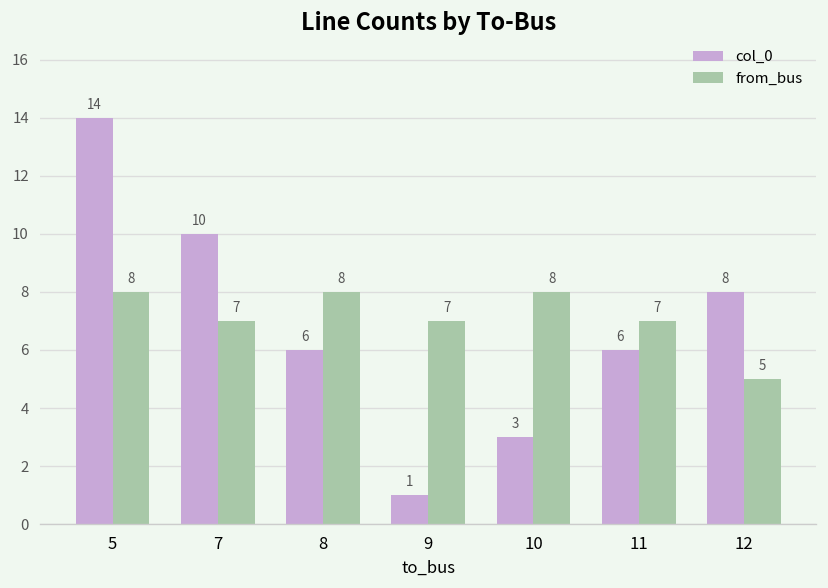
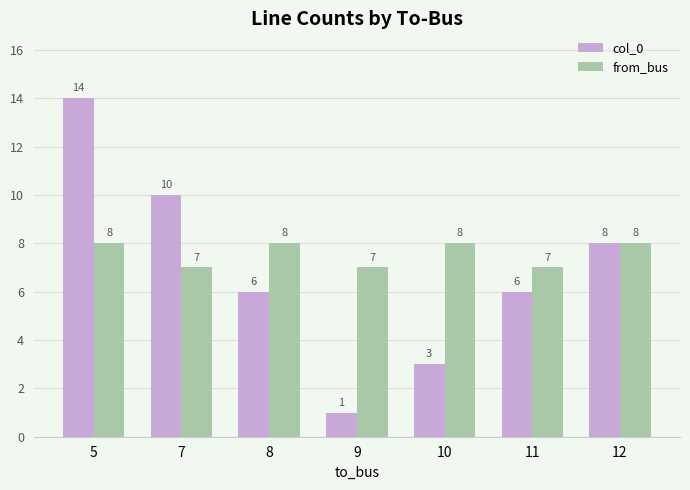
from_bus, 12: 5 -> 8
